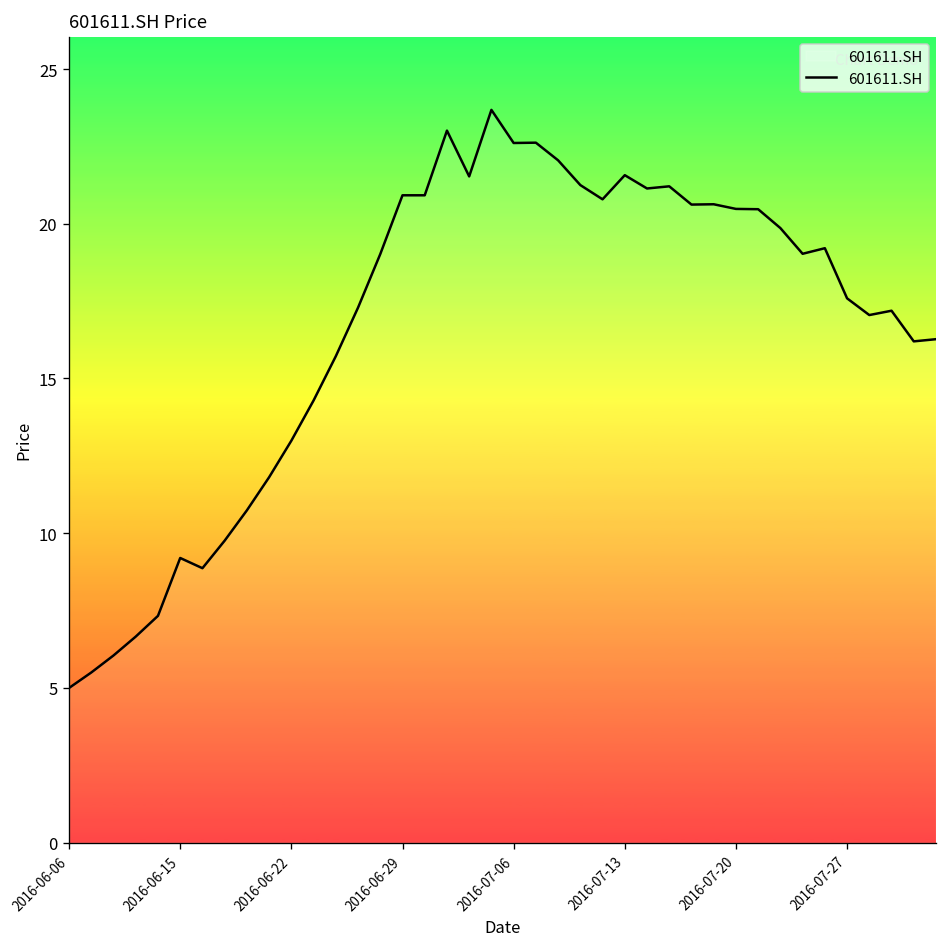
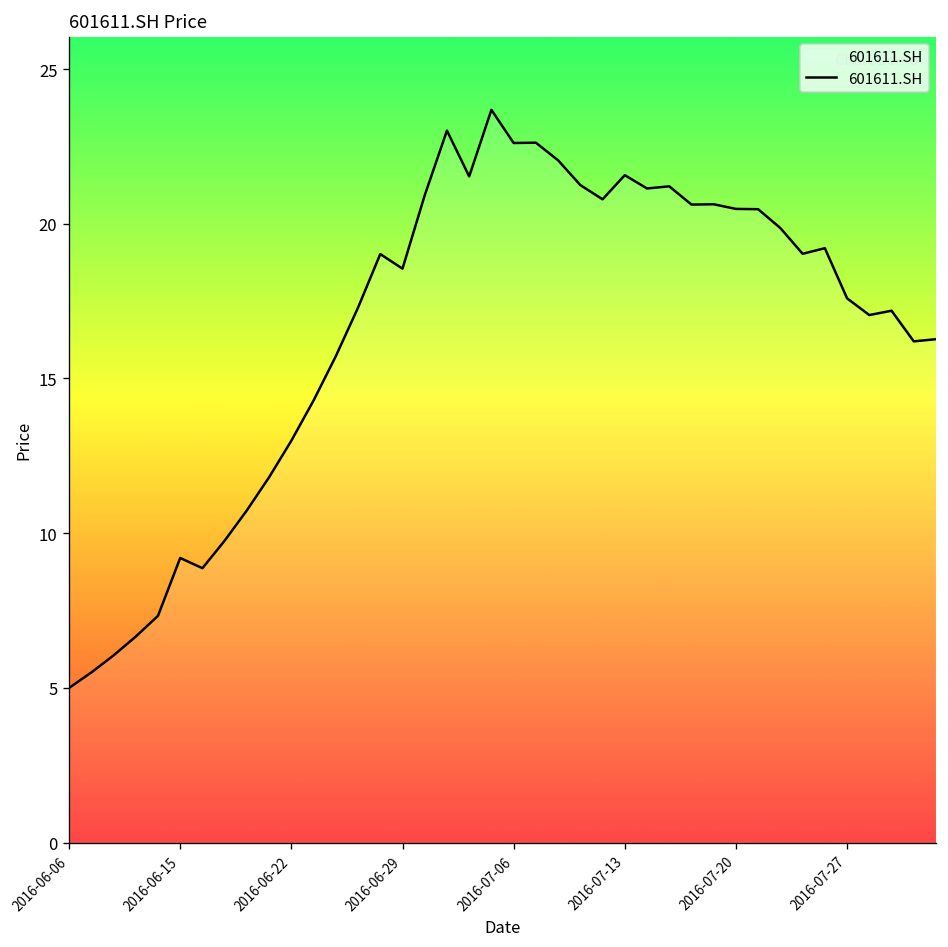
2016-06-29: 20.9 -> 18.6
